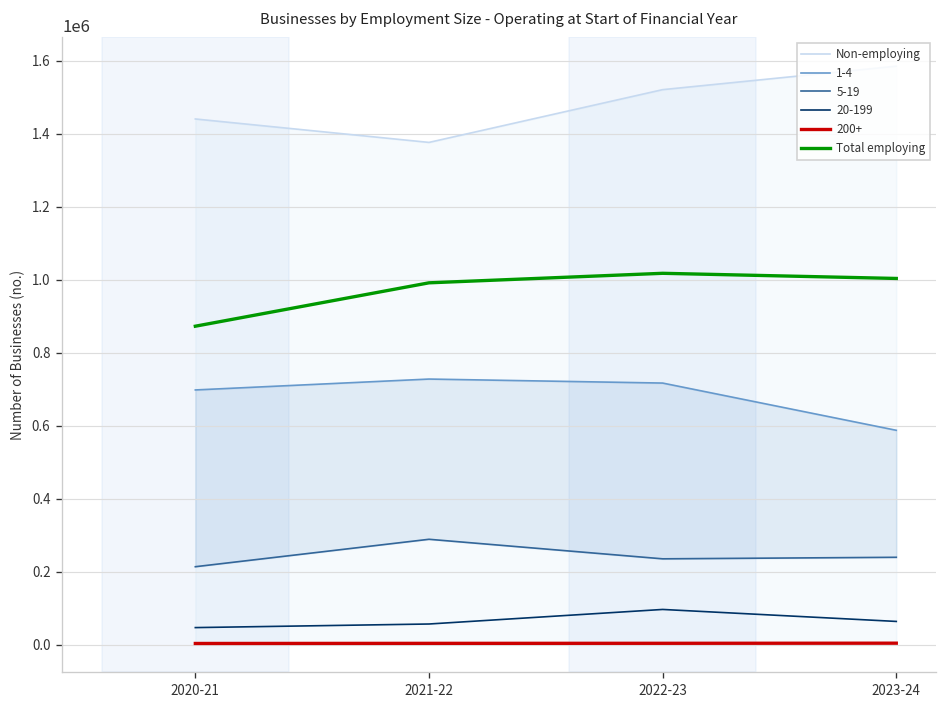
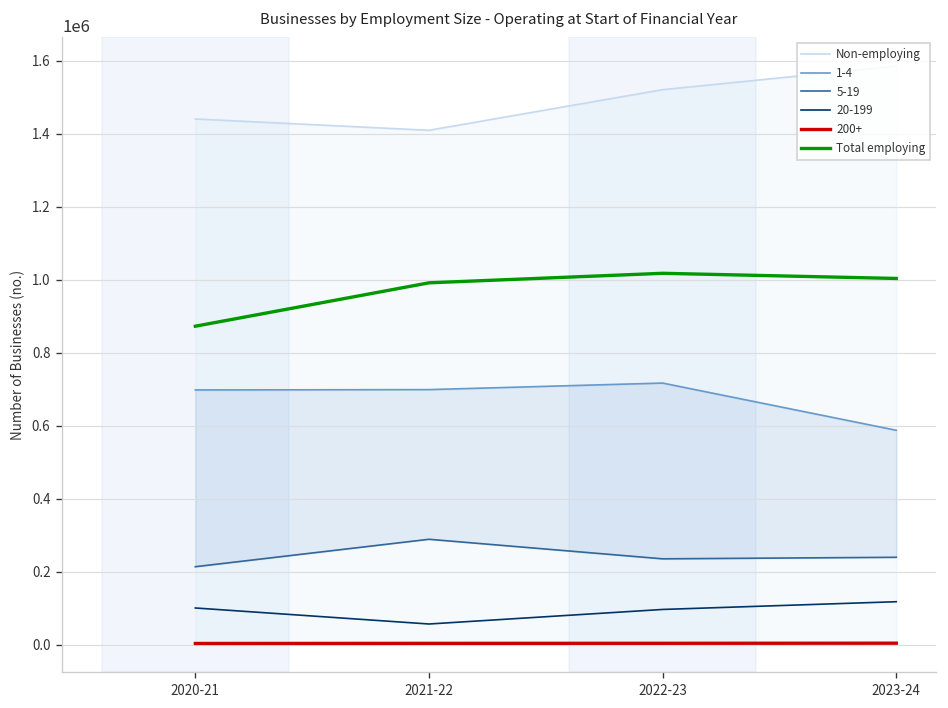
20-199, 2020-21: 50000 -> 100000
Non-employing, 2021-22: 1380000 -> 1410000
1-4, 2021-22: 730000 -> 700000
20-199, 2023-24: 60000 -> 120000
